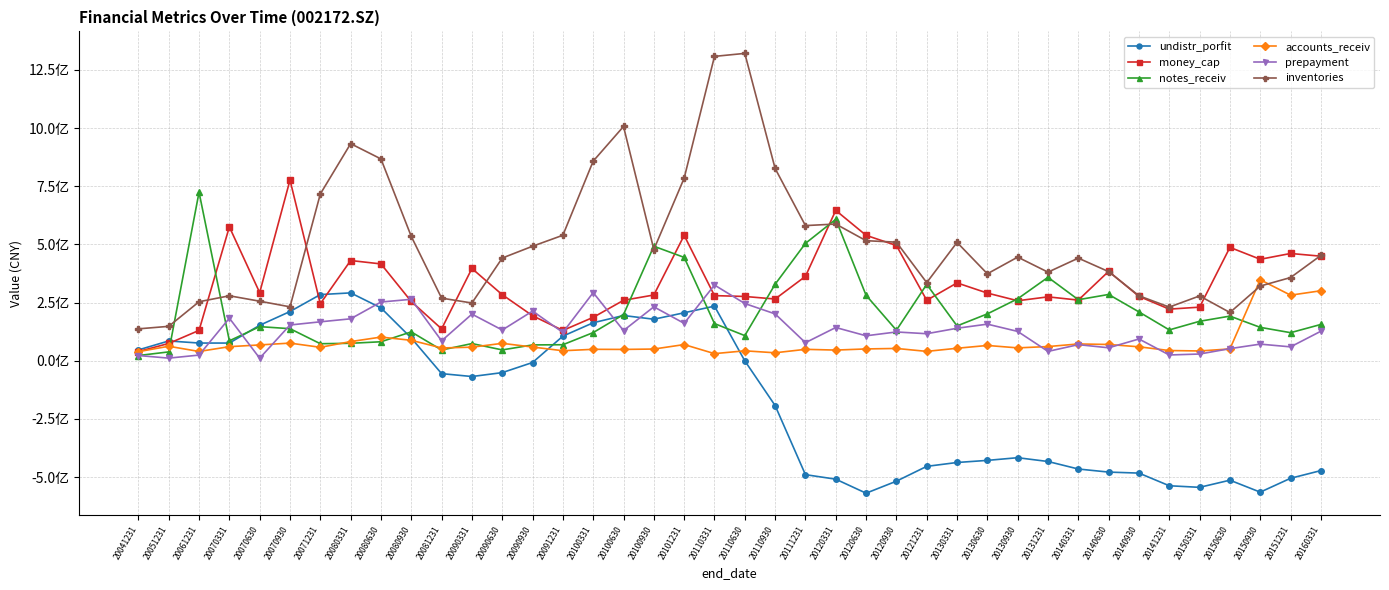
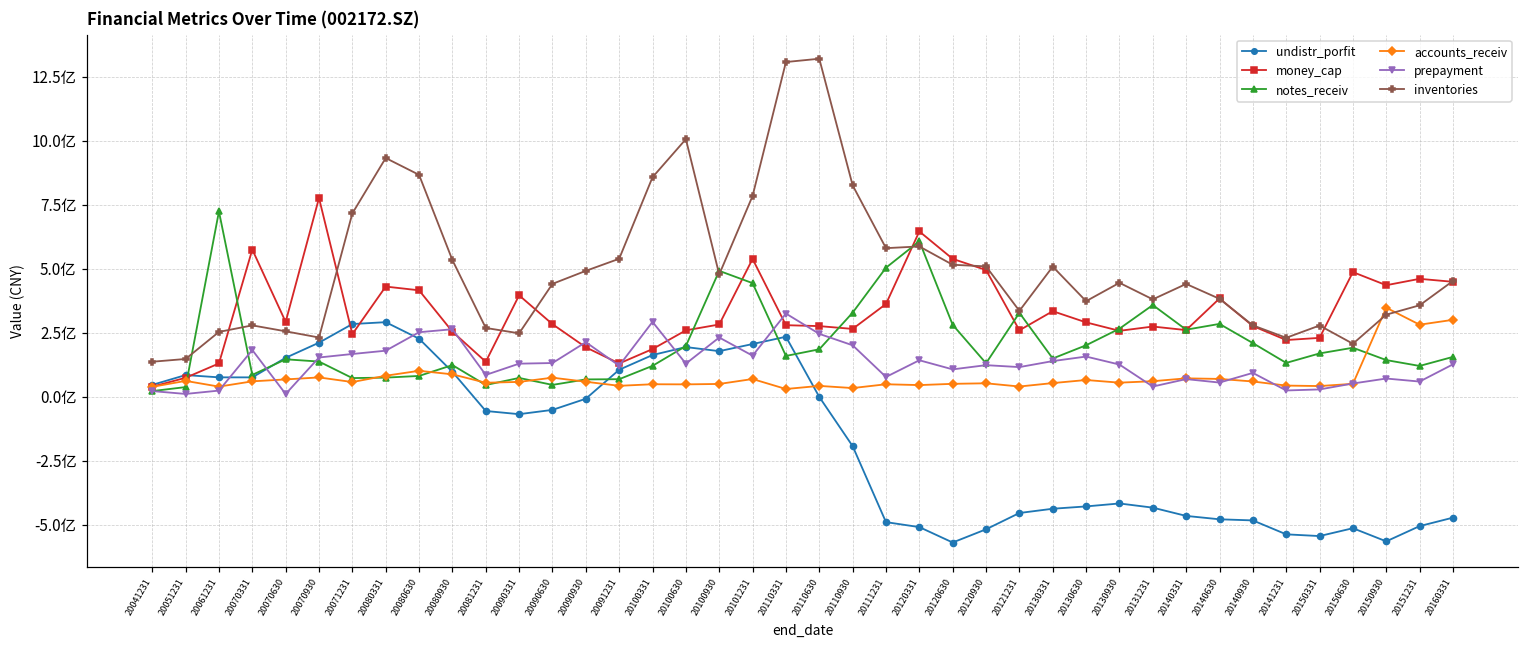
prepayment, 20090331: 2.0亿 -> 1.3亿
notes_receiv, 20110630: 1.1亿 -> 1.9亿
